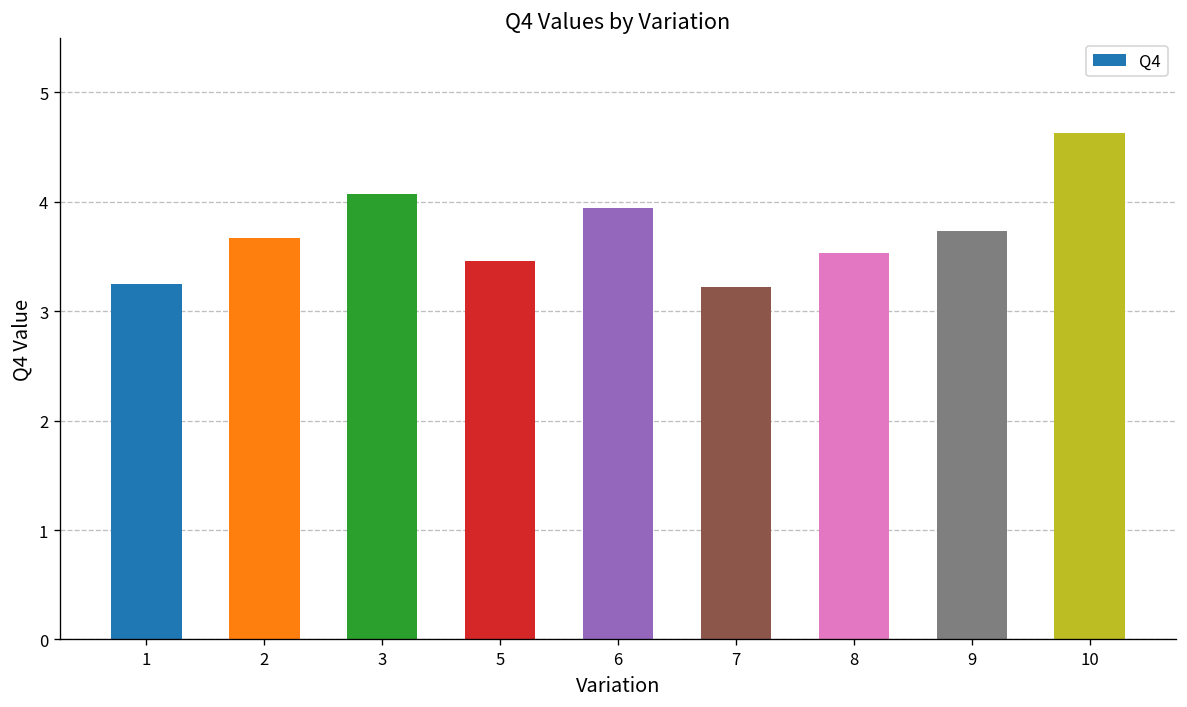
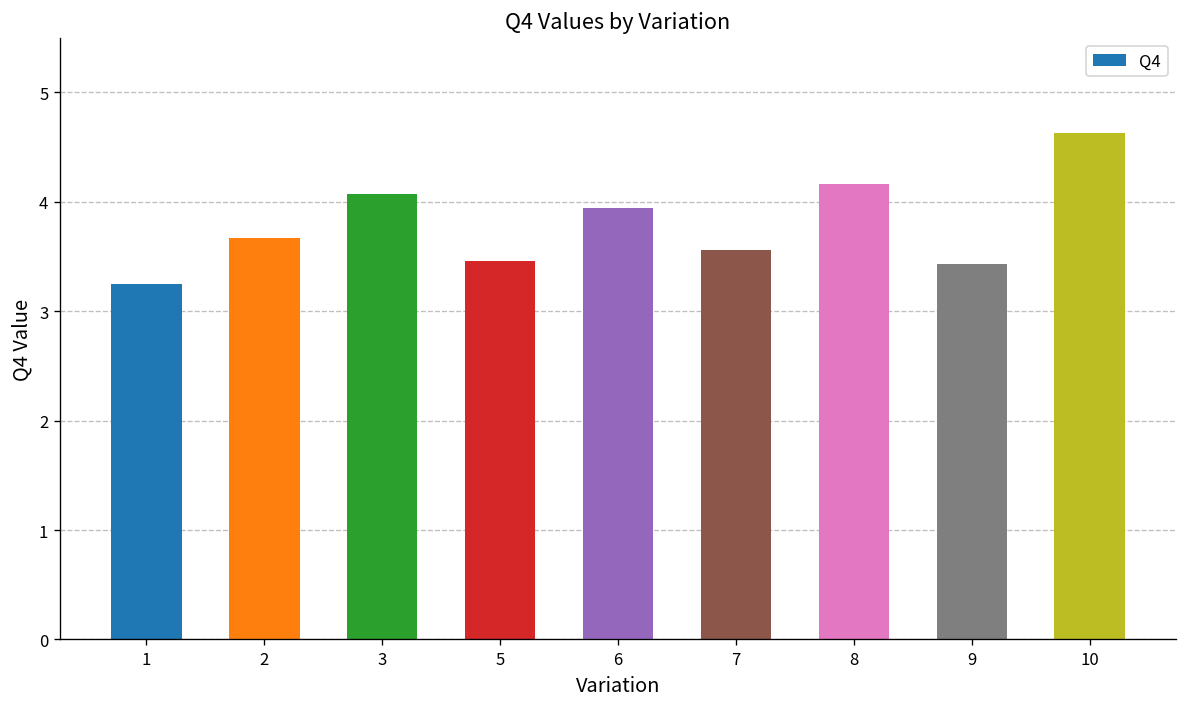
7: 3.2 -> 3.6
8: 3.5 -> 4.2
9: 3.7 -> 3.4
